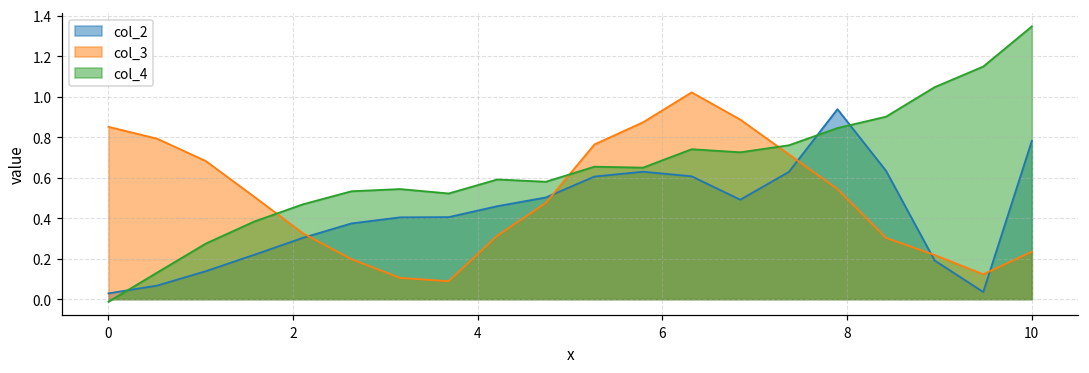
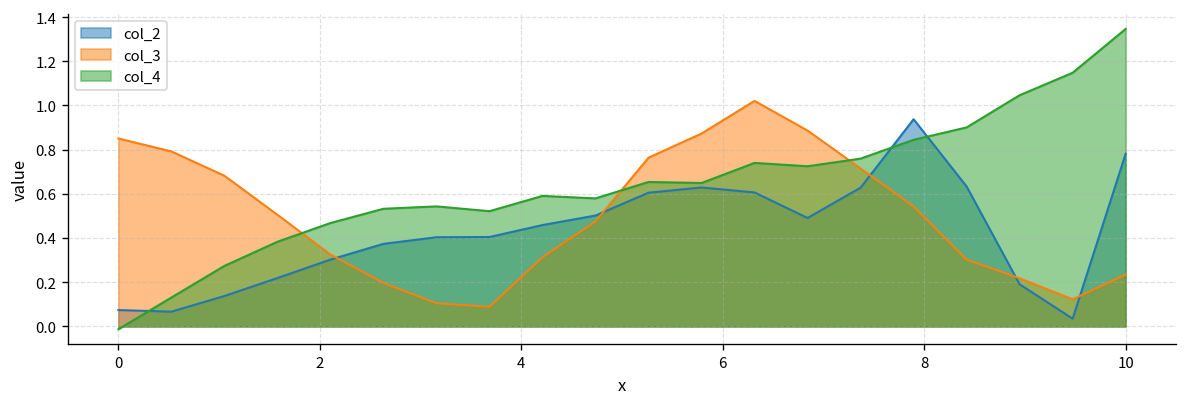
col_2, 0: 0.03 -> 0.07
